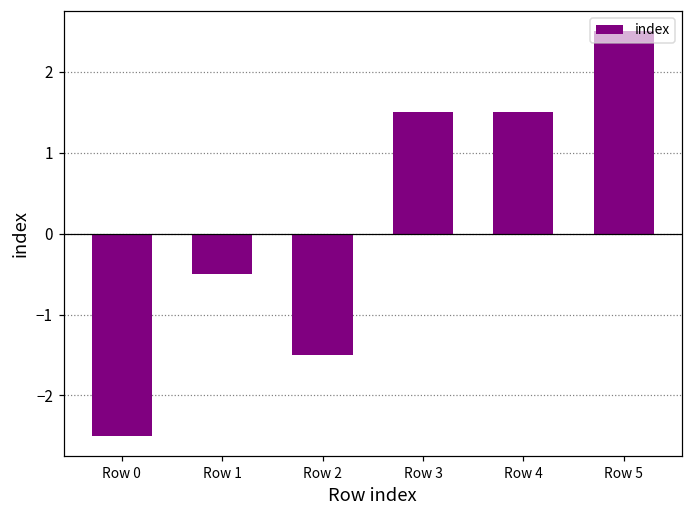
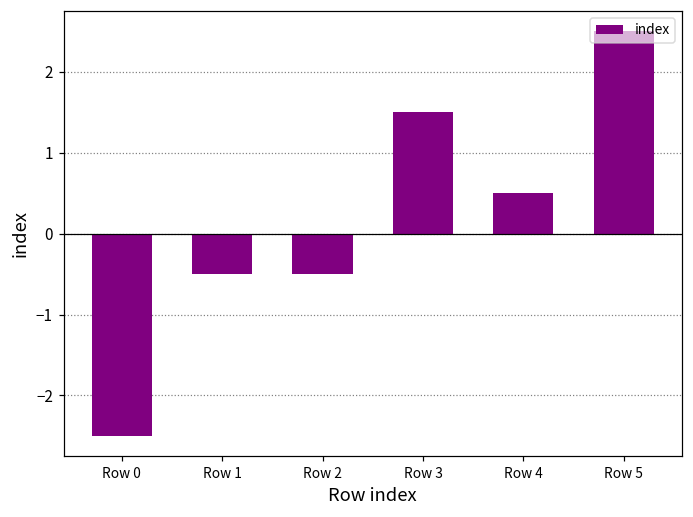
Row 2: -1.5 -> -0.5
Row 4: 1.5 -> 0.5
